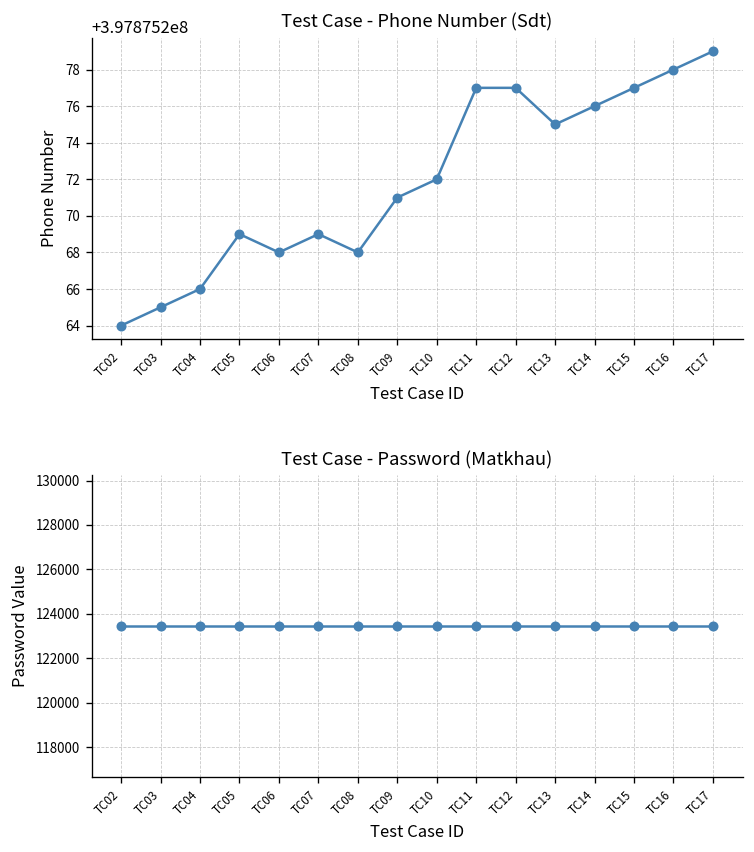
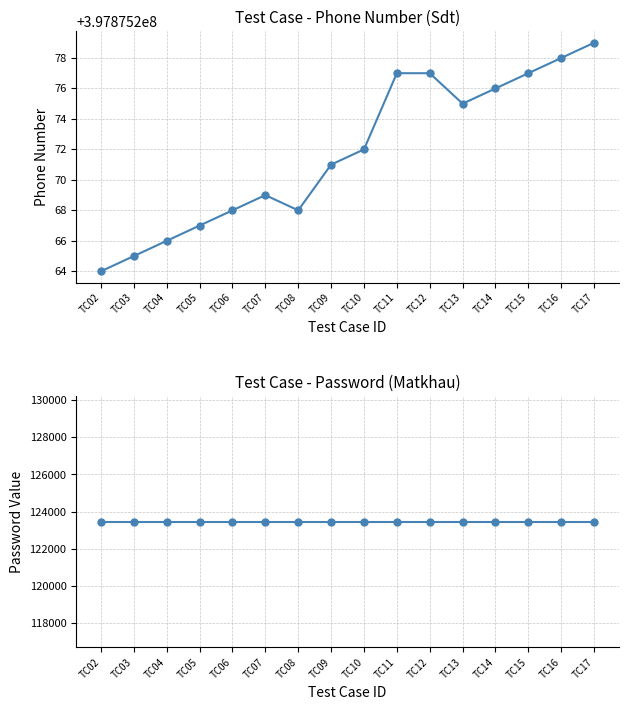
Test Case - Phone Number (Sdt), TC05: 397875269 -> 397875267
